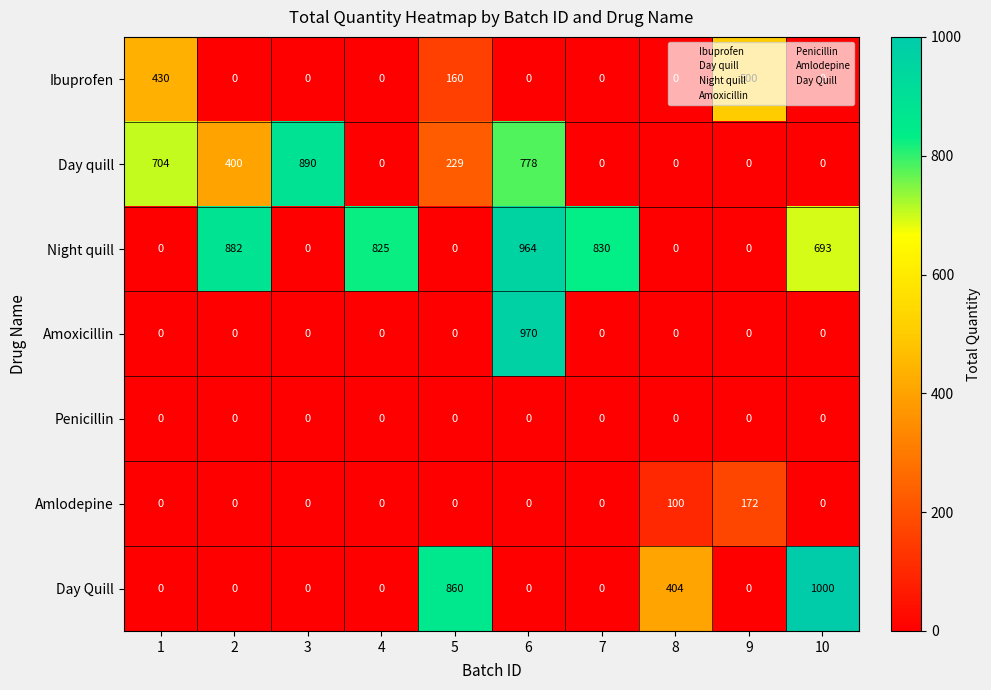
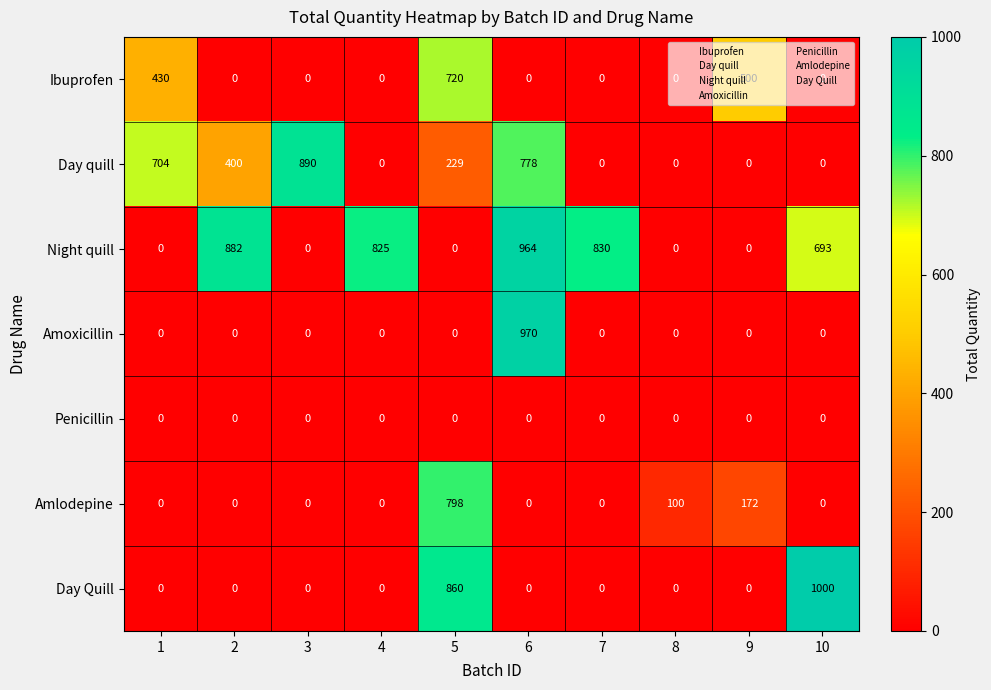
Ibuprofen, 5: 160 -> 720
Amlodepine, 5: 0 -> 798
Day Quill, 8: 404 -> 0
